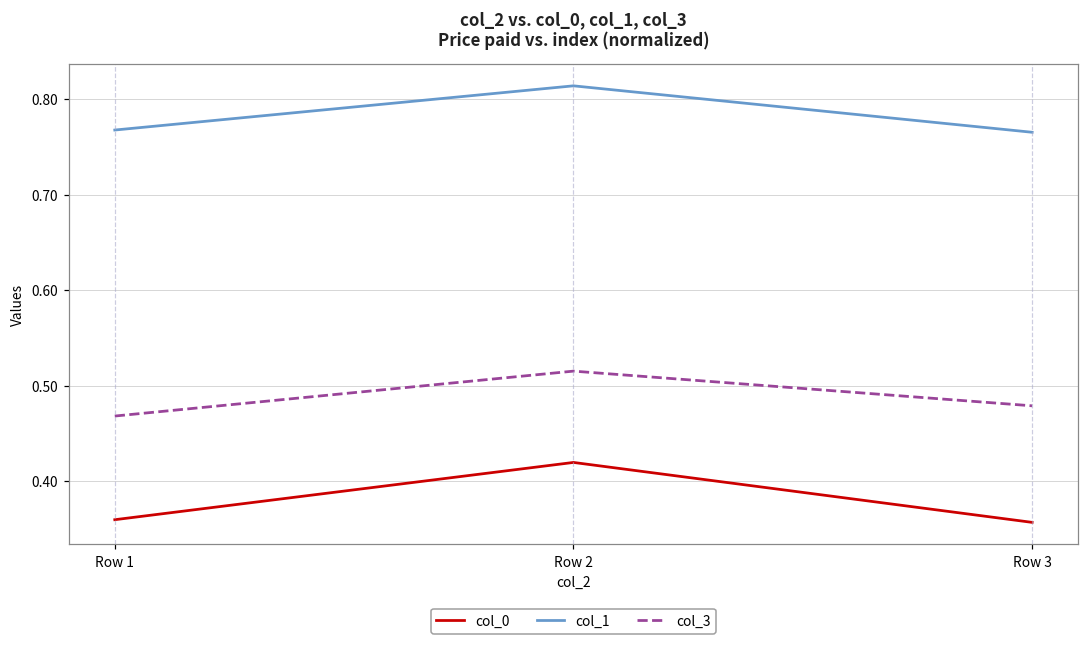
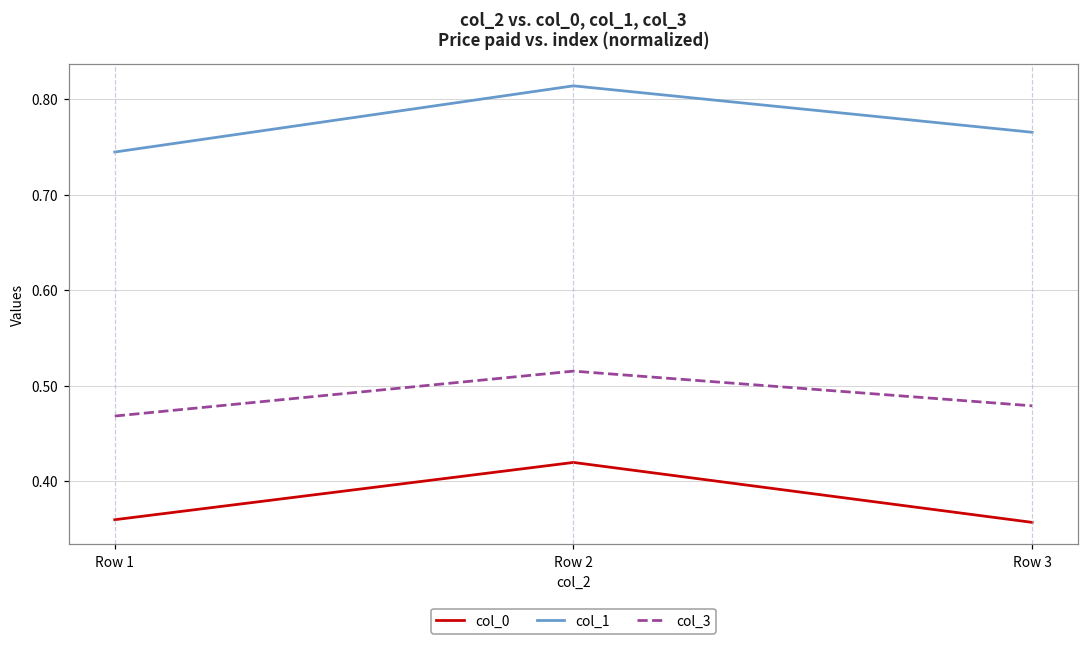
col_1, Row 1: 0.77 -> 0.74
